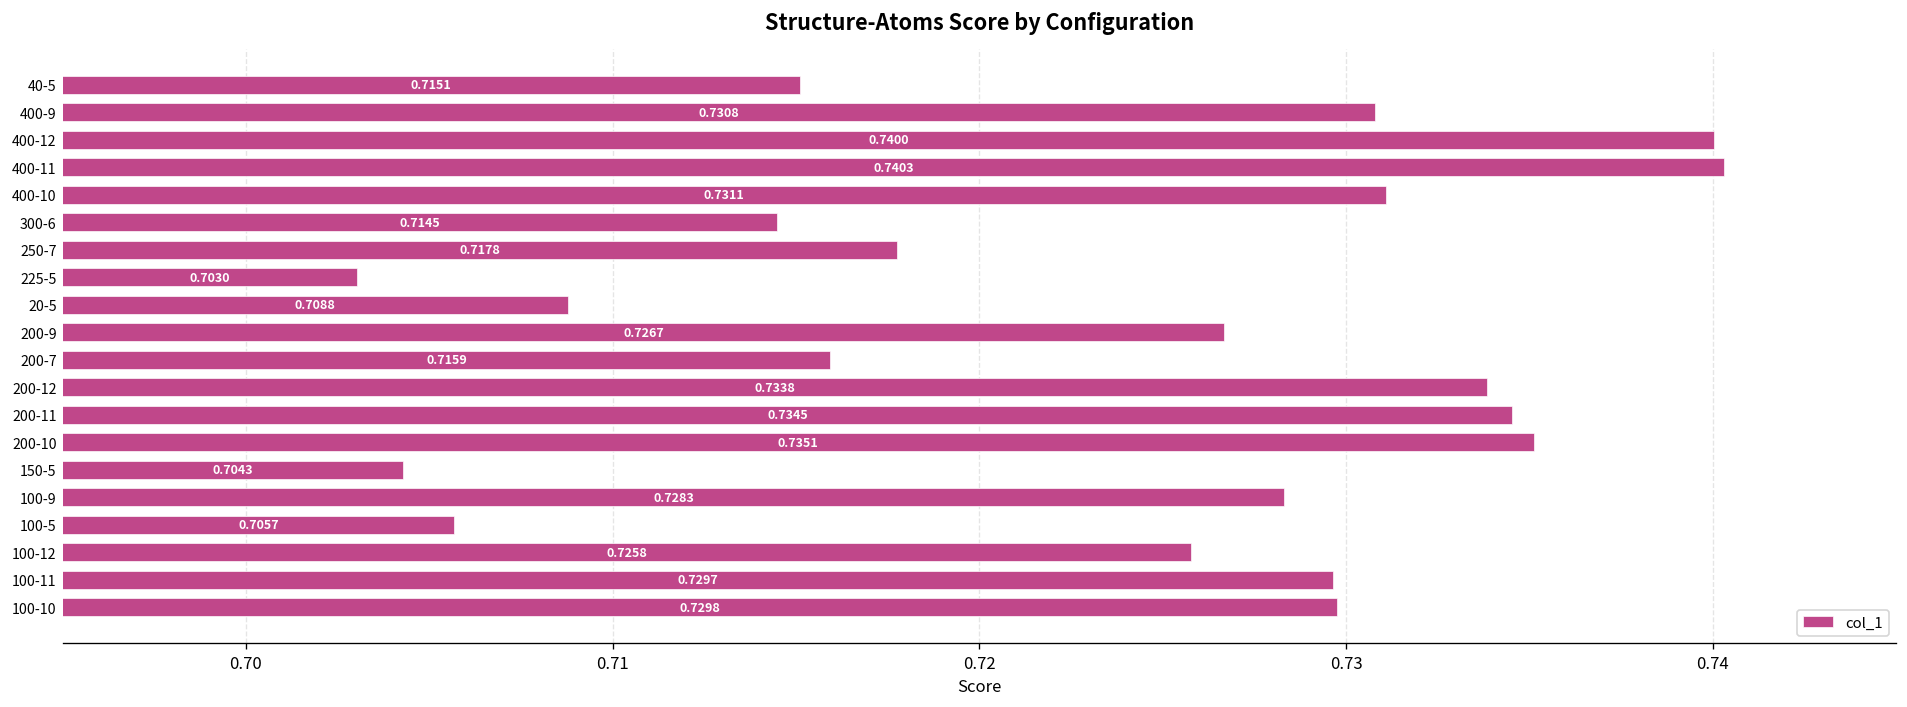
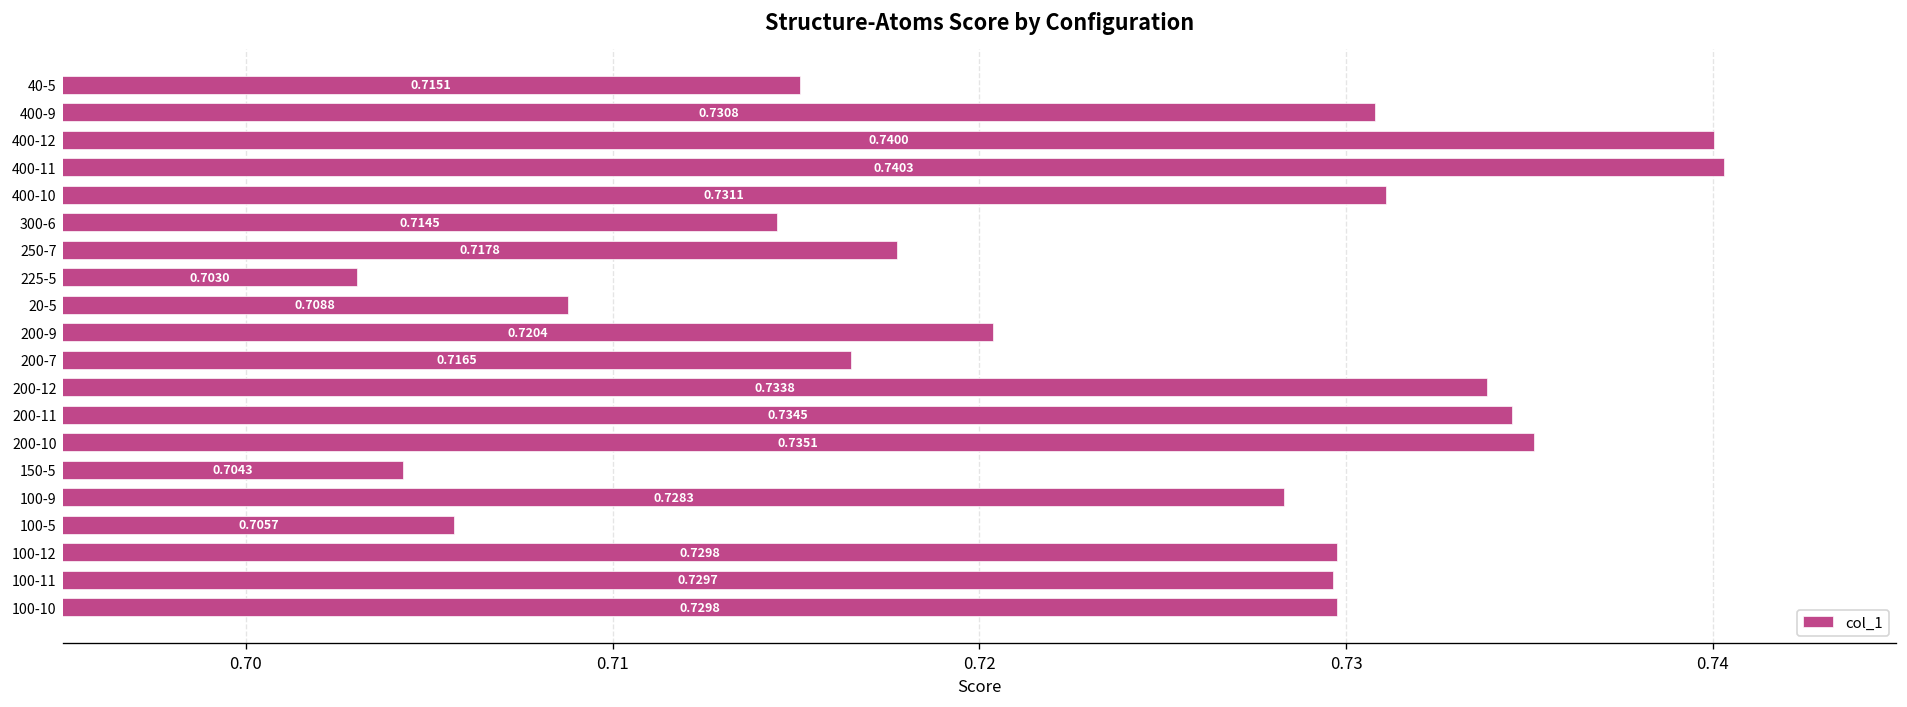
200-9: 0.7267 -> 0.7204
200-7: 0.7159 -> 0.7165
100-12: 0.7258 -> 0.7298
